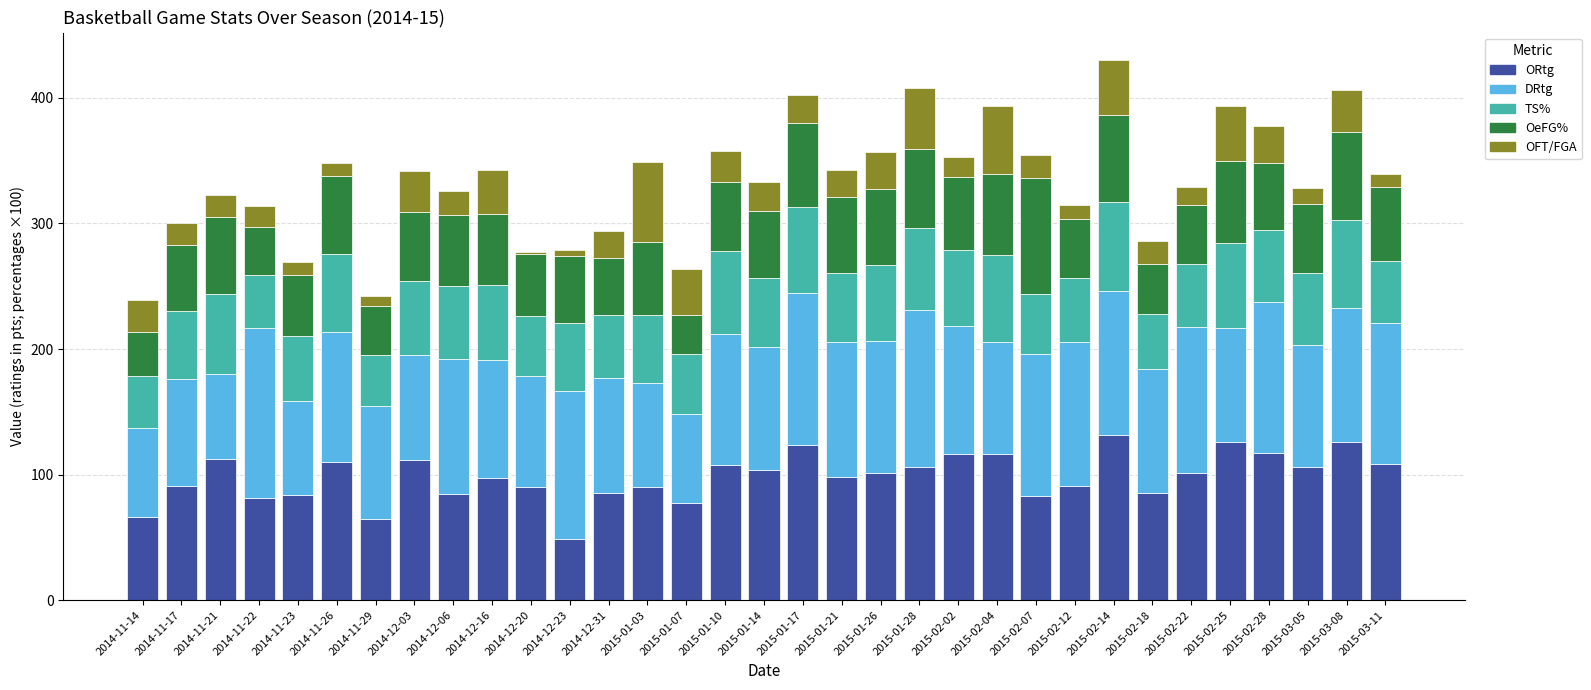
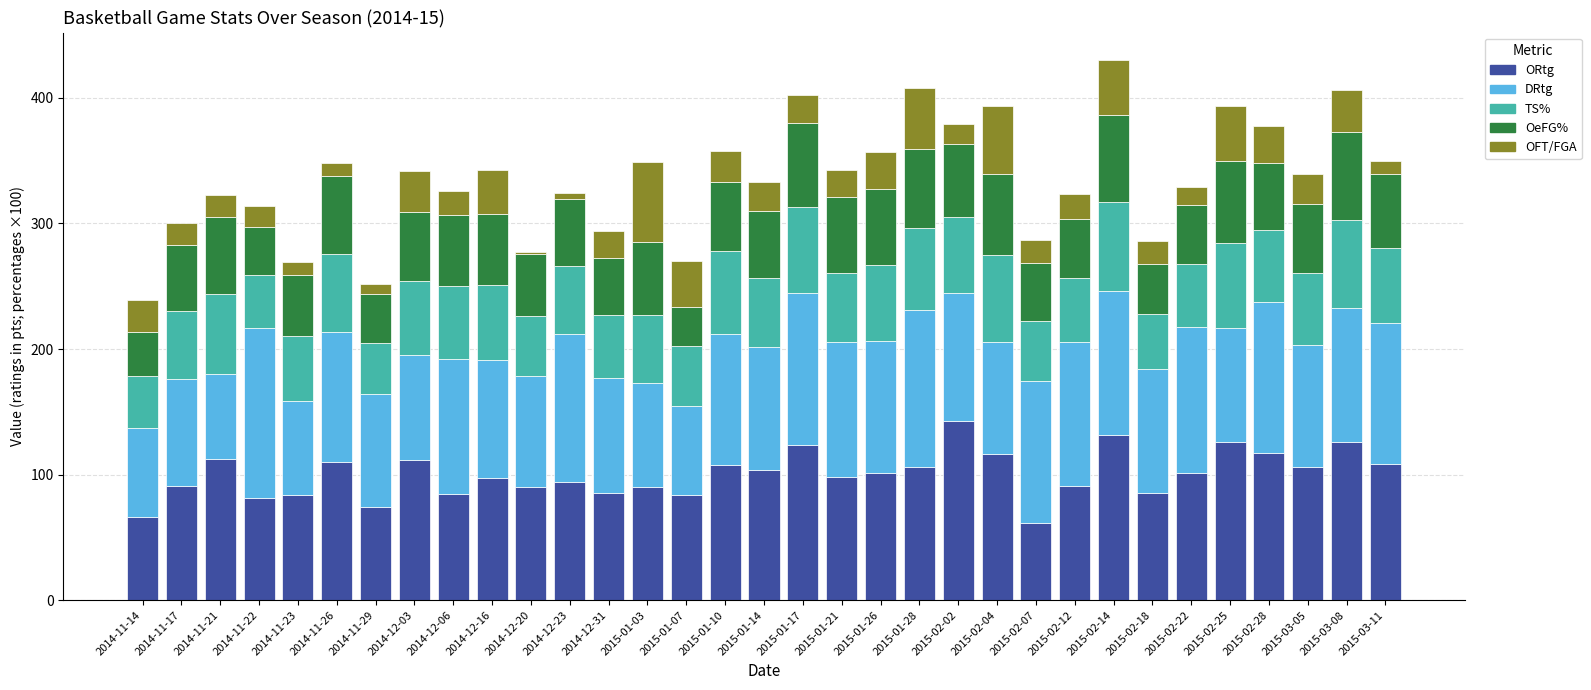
ORtg, 2014-11-29: 65 -> 74
ORtg, 2014-12-23: 49 -> 94
ORtg, 2015-01-07: 78 -> 84
ORtg, 2015-02-02: 116 -> 143
ORtg, 2015-02-07: 83 -> 61
OeFG%, 2015-02-07: 93 -> 46
OFT/FGA, 2015-02-12: 11 -> 20
OFT/FGA, 2015-03-05: 13 -> 24
TS%, 2015-03-11: 49 -> 60
